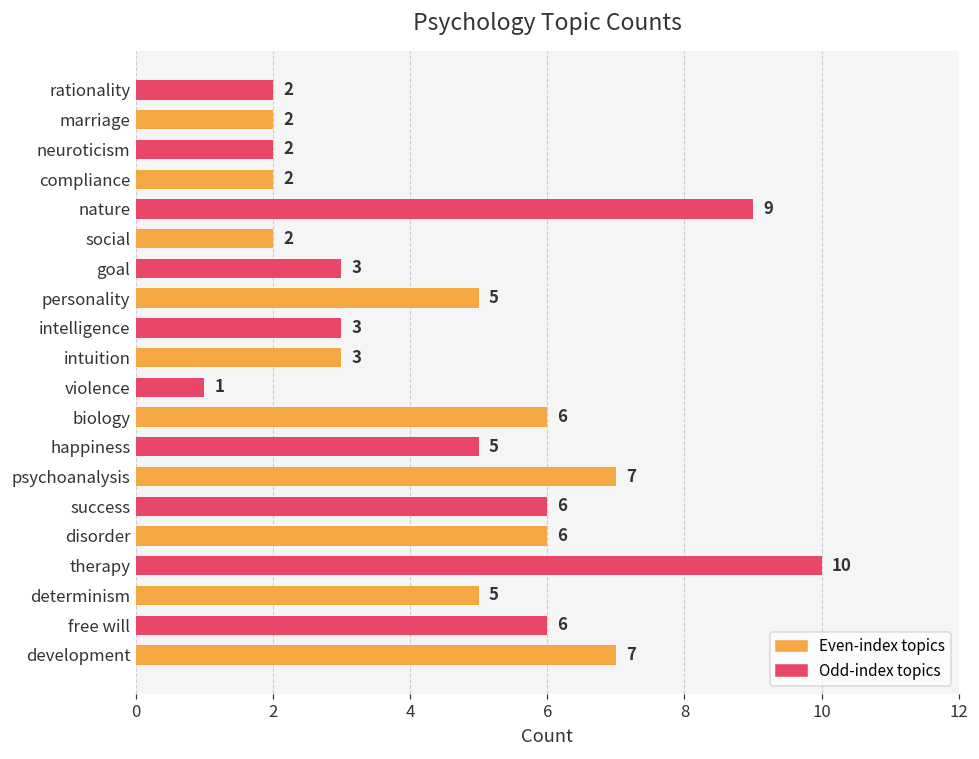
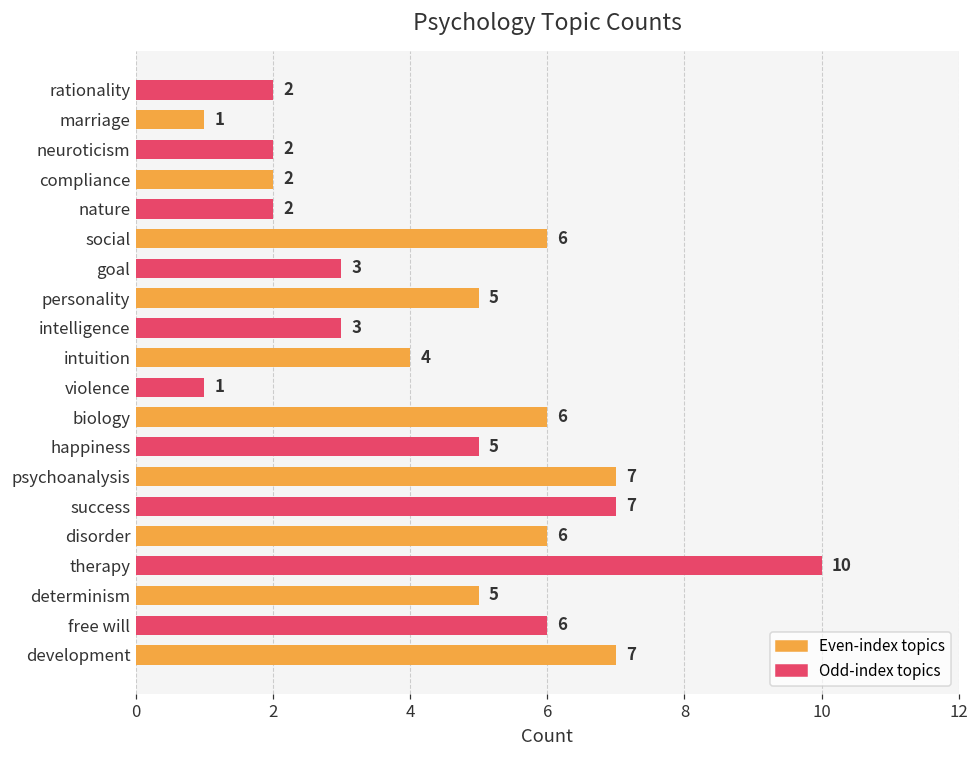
marriage: 2 -> 1
nature: 9 -> 2
social: 2 -> 6
intuition: 3 -> 4
success: 6 -> 7
